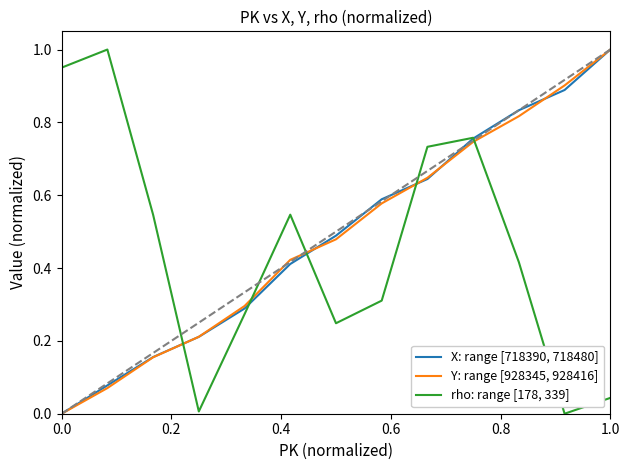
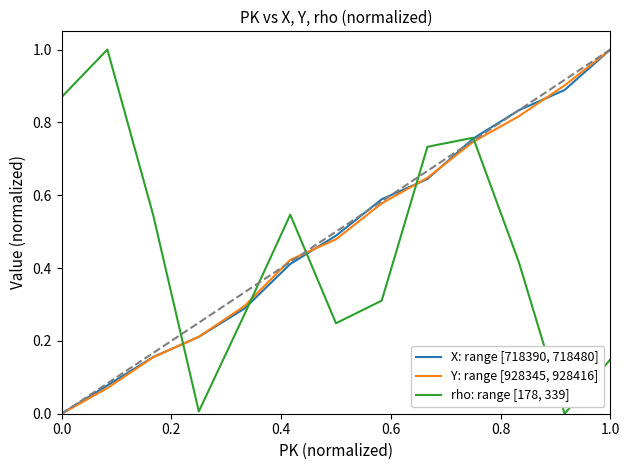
rho: range [178, 339], 0.0: 0.95 -> 0.87
rho: range [178, 339], 1.0: 0.04 -> 0.15
